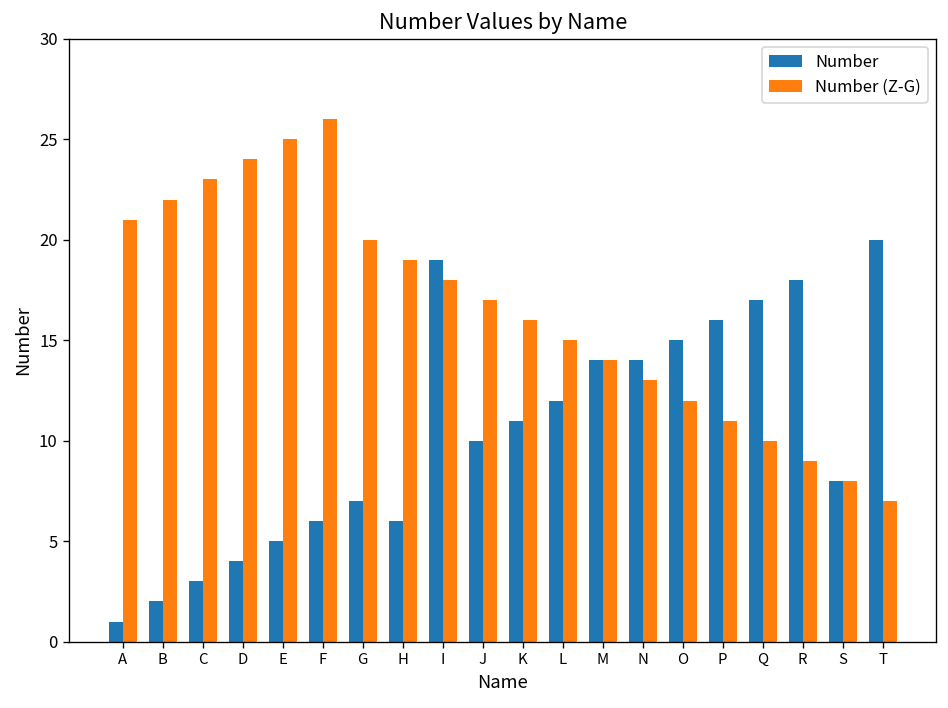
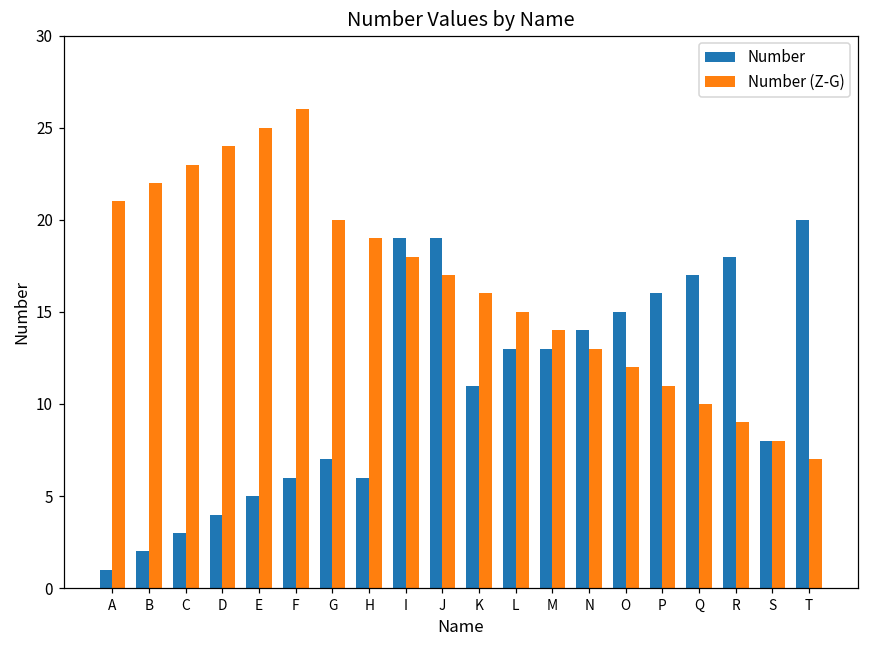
Number, J: 10 -> 19
Number, L: 12 -> 13
Number, M: 14 -> 13
